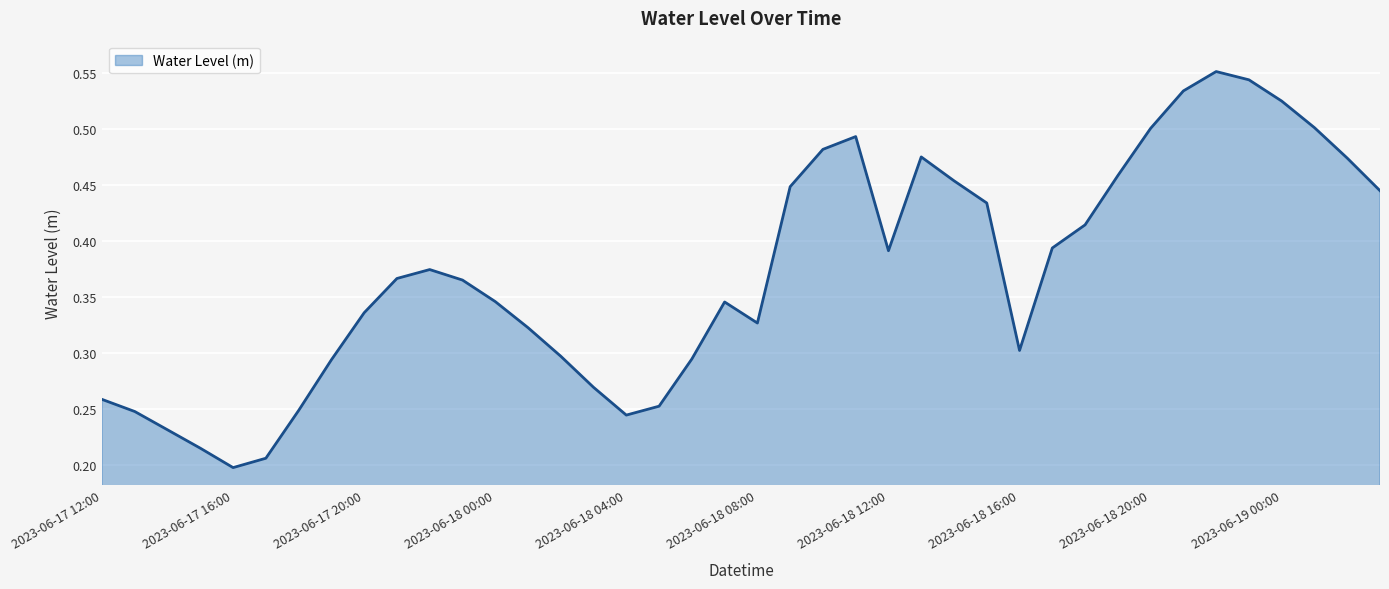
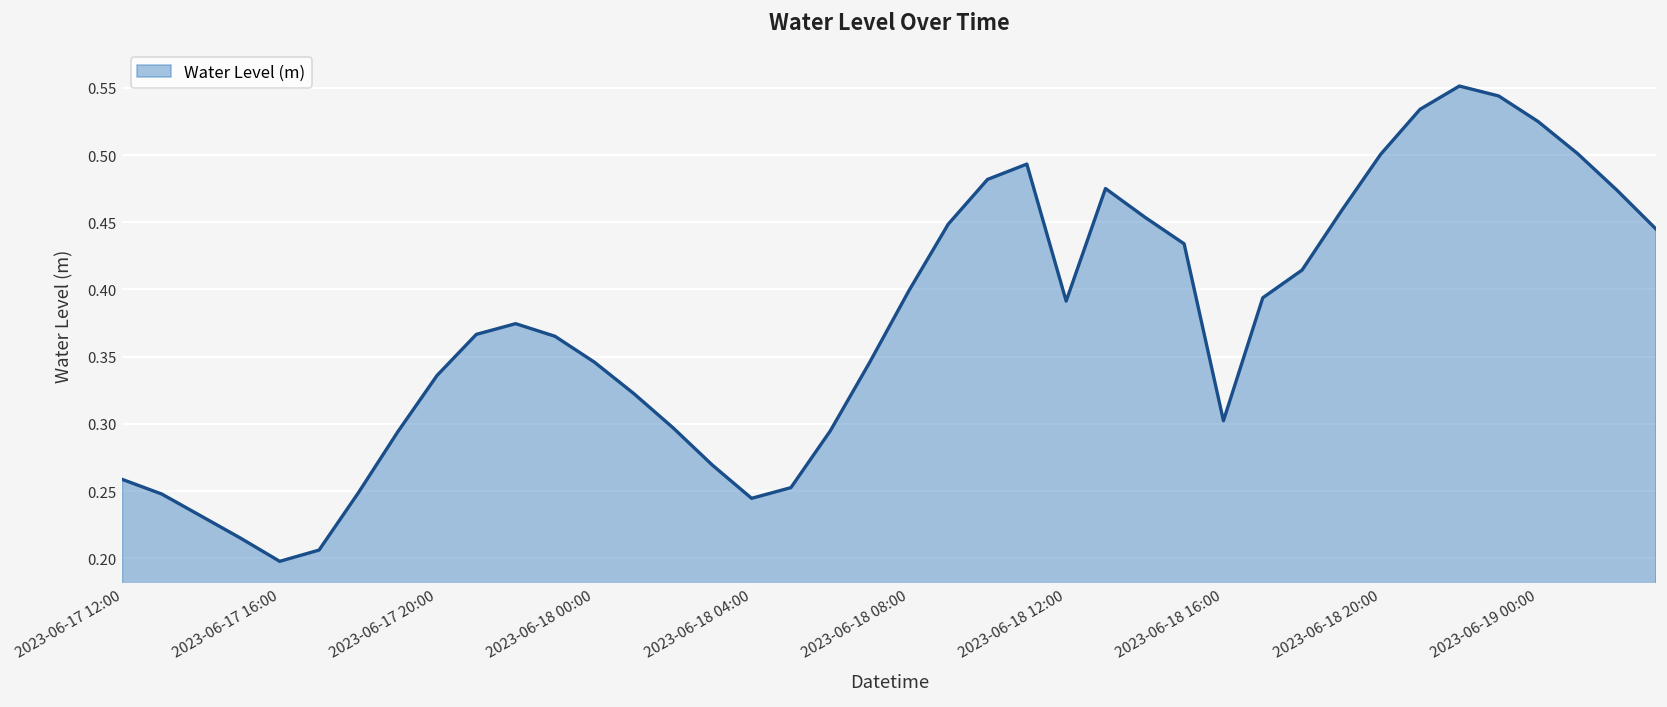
2023-06-18 08:00: 0.327 -> 0.399
